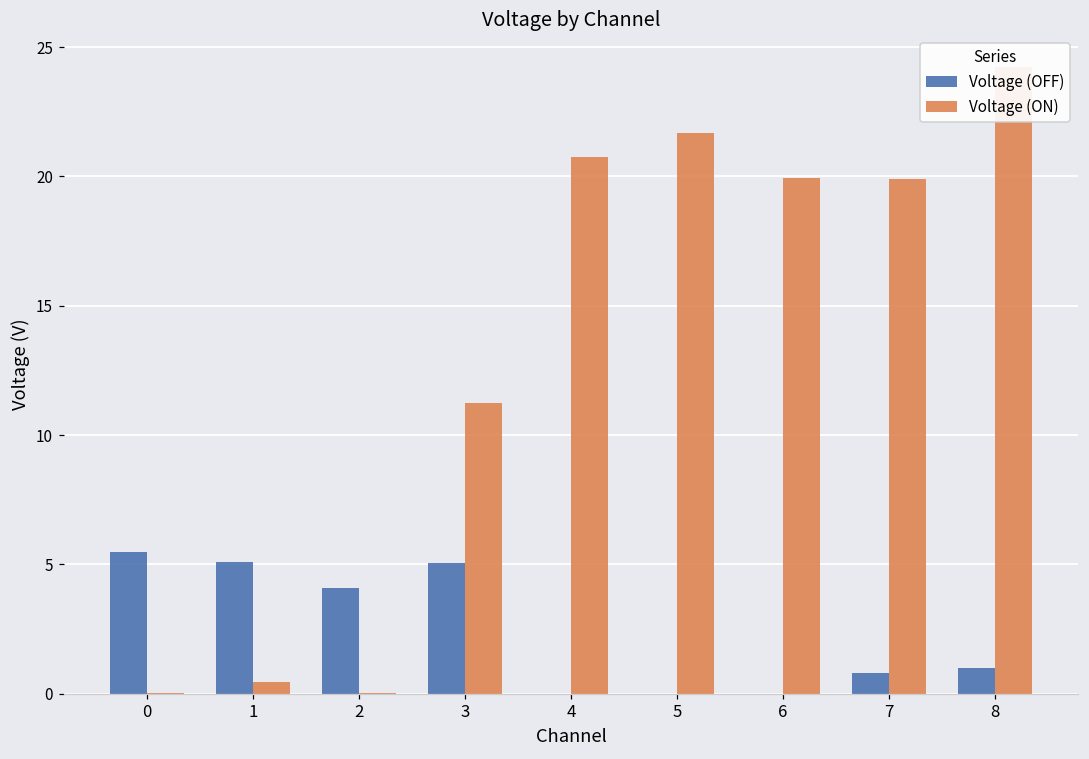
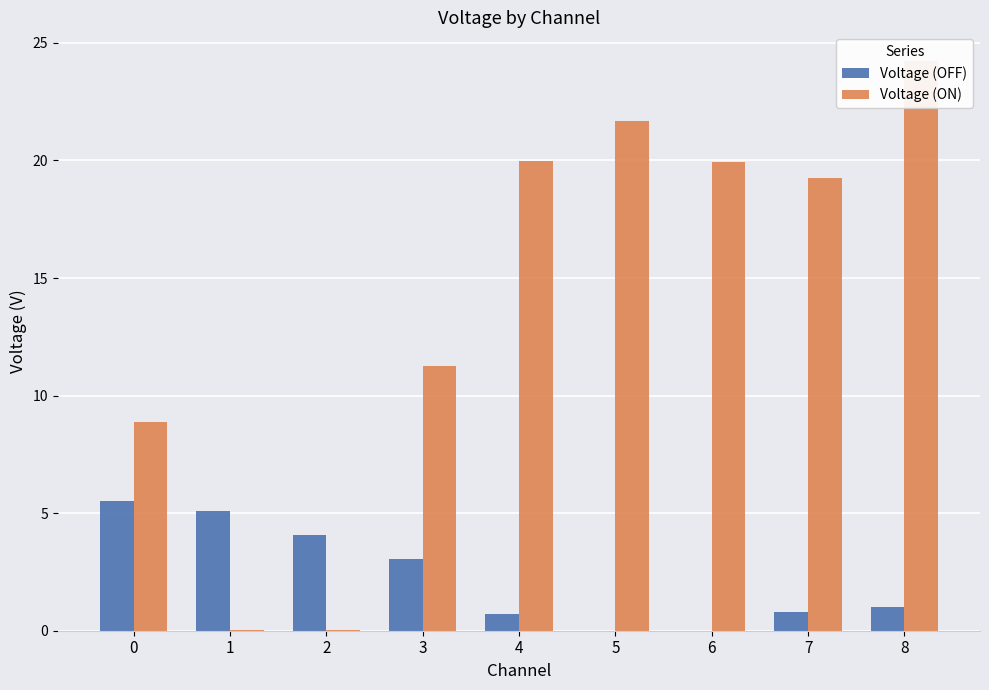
Voltage (ON), 0: 0.0 -> 8.9
Voltage (ON), 1: 0.5 -> 0.0
Voltage (OFF), 3: 5.1 -> 3.1
Voltage (OFF), 4: 0.0 -> 0.7
Voltage (ON), 4: 20.8 -> 20.0
Voltage (ON), 7: 19.9 -> 19.3
